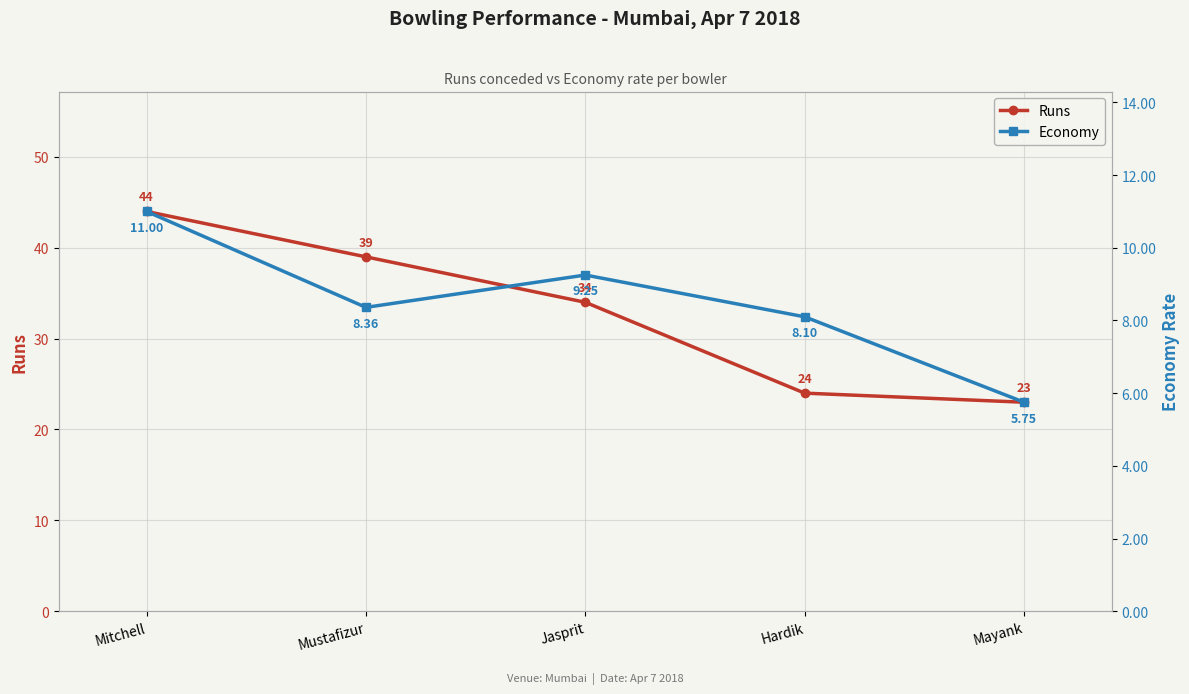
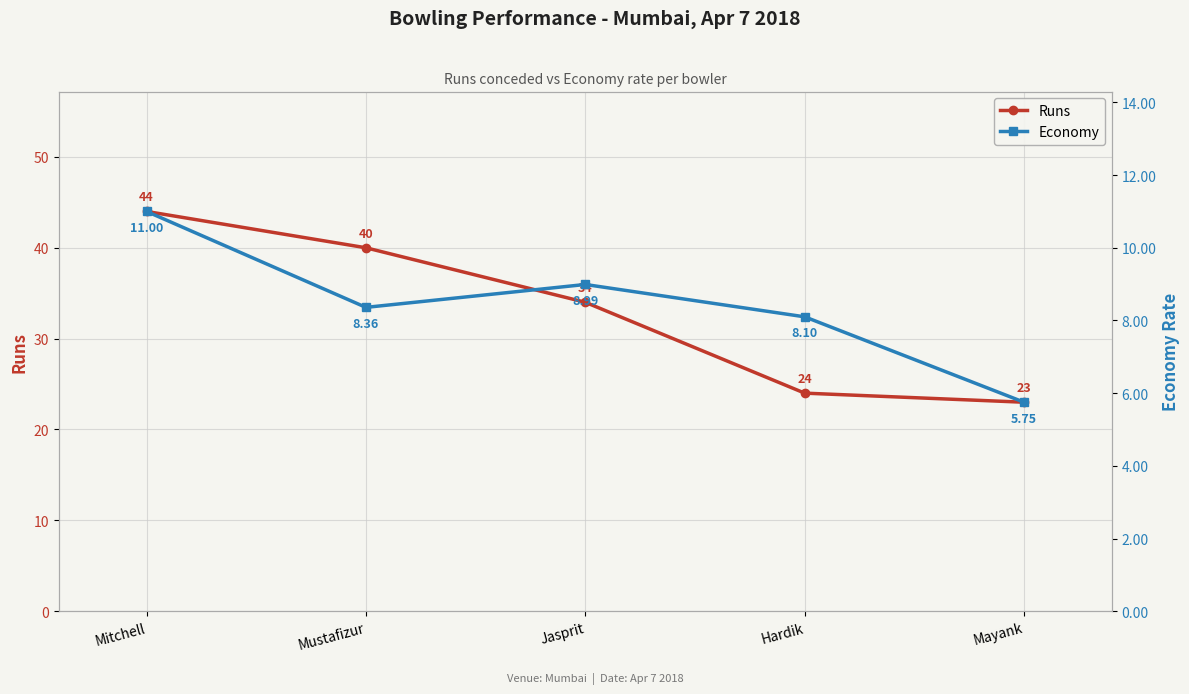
Runs, Mustafizur: 39 -> 40
Economy, Jasprit: 9.25 -> 8.99
